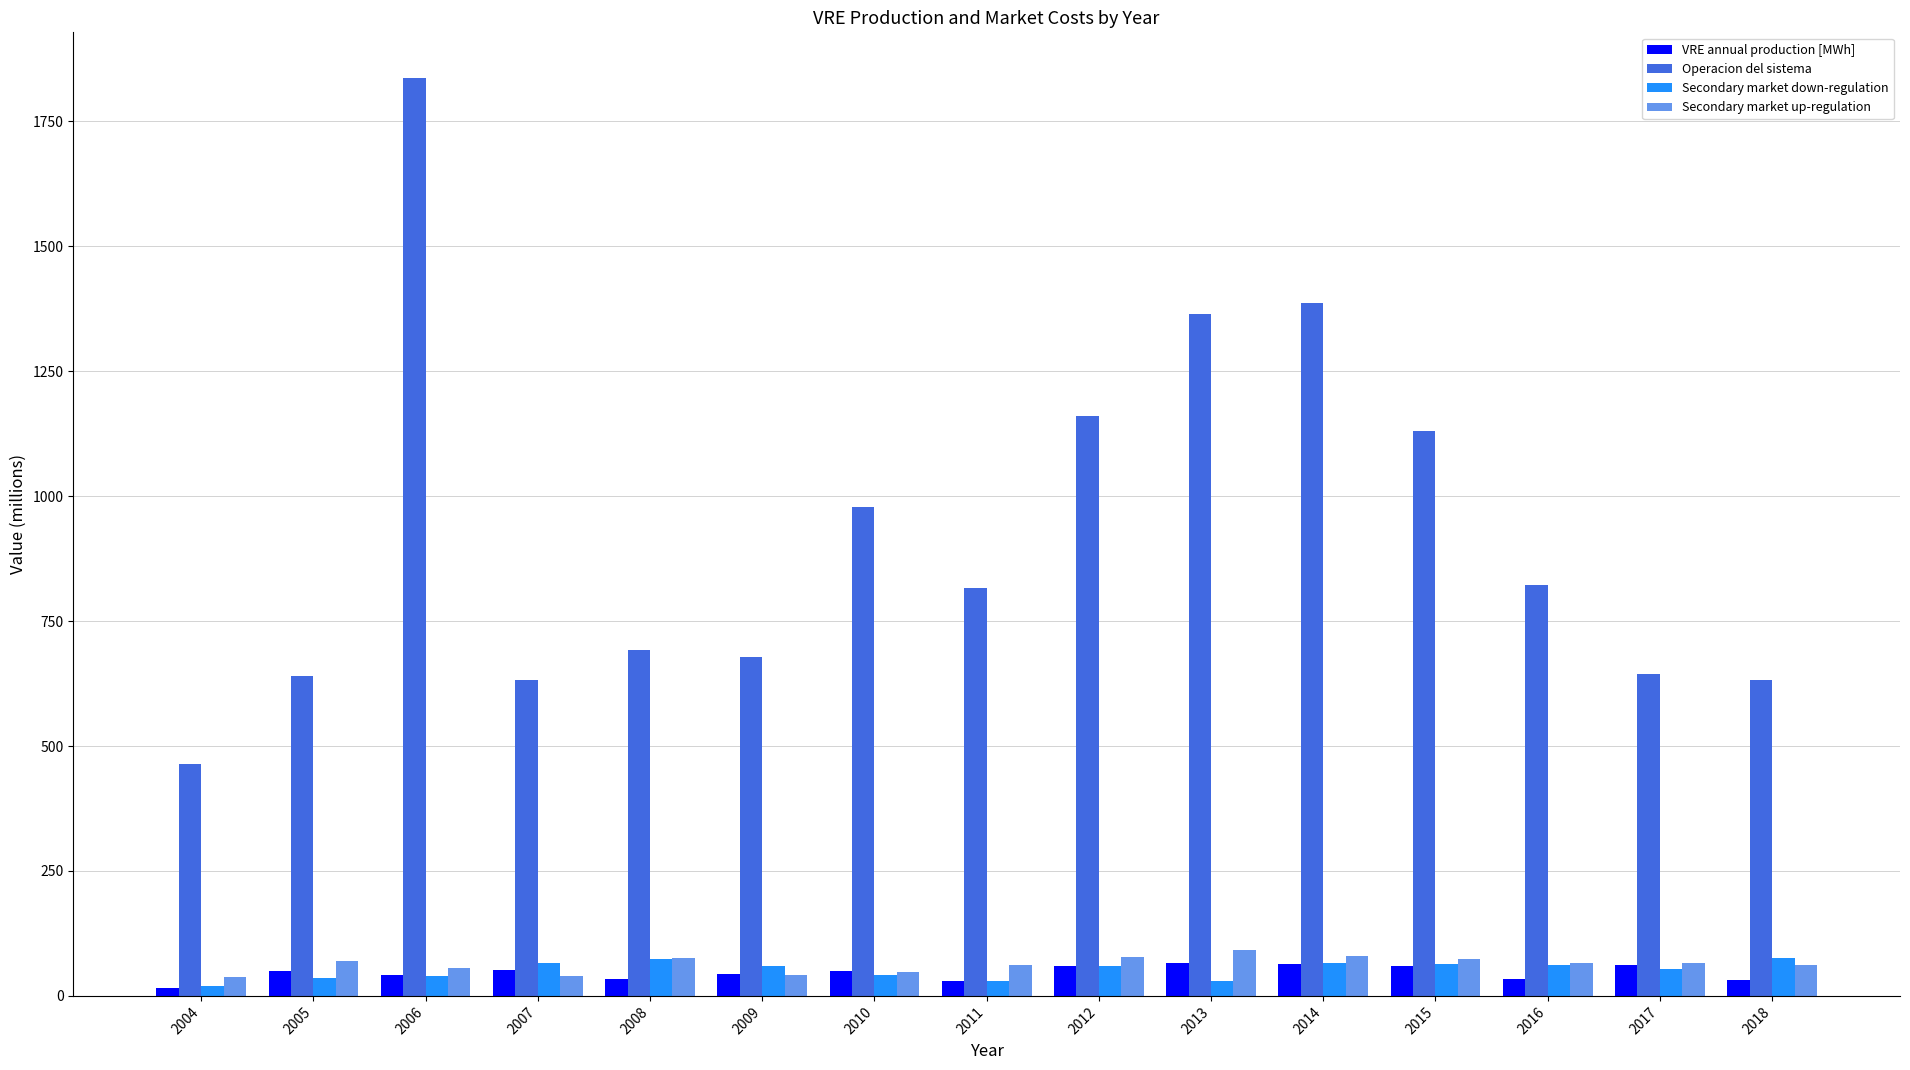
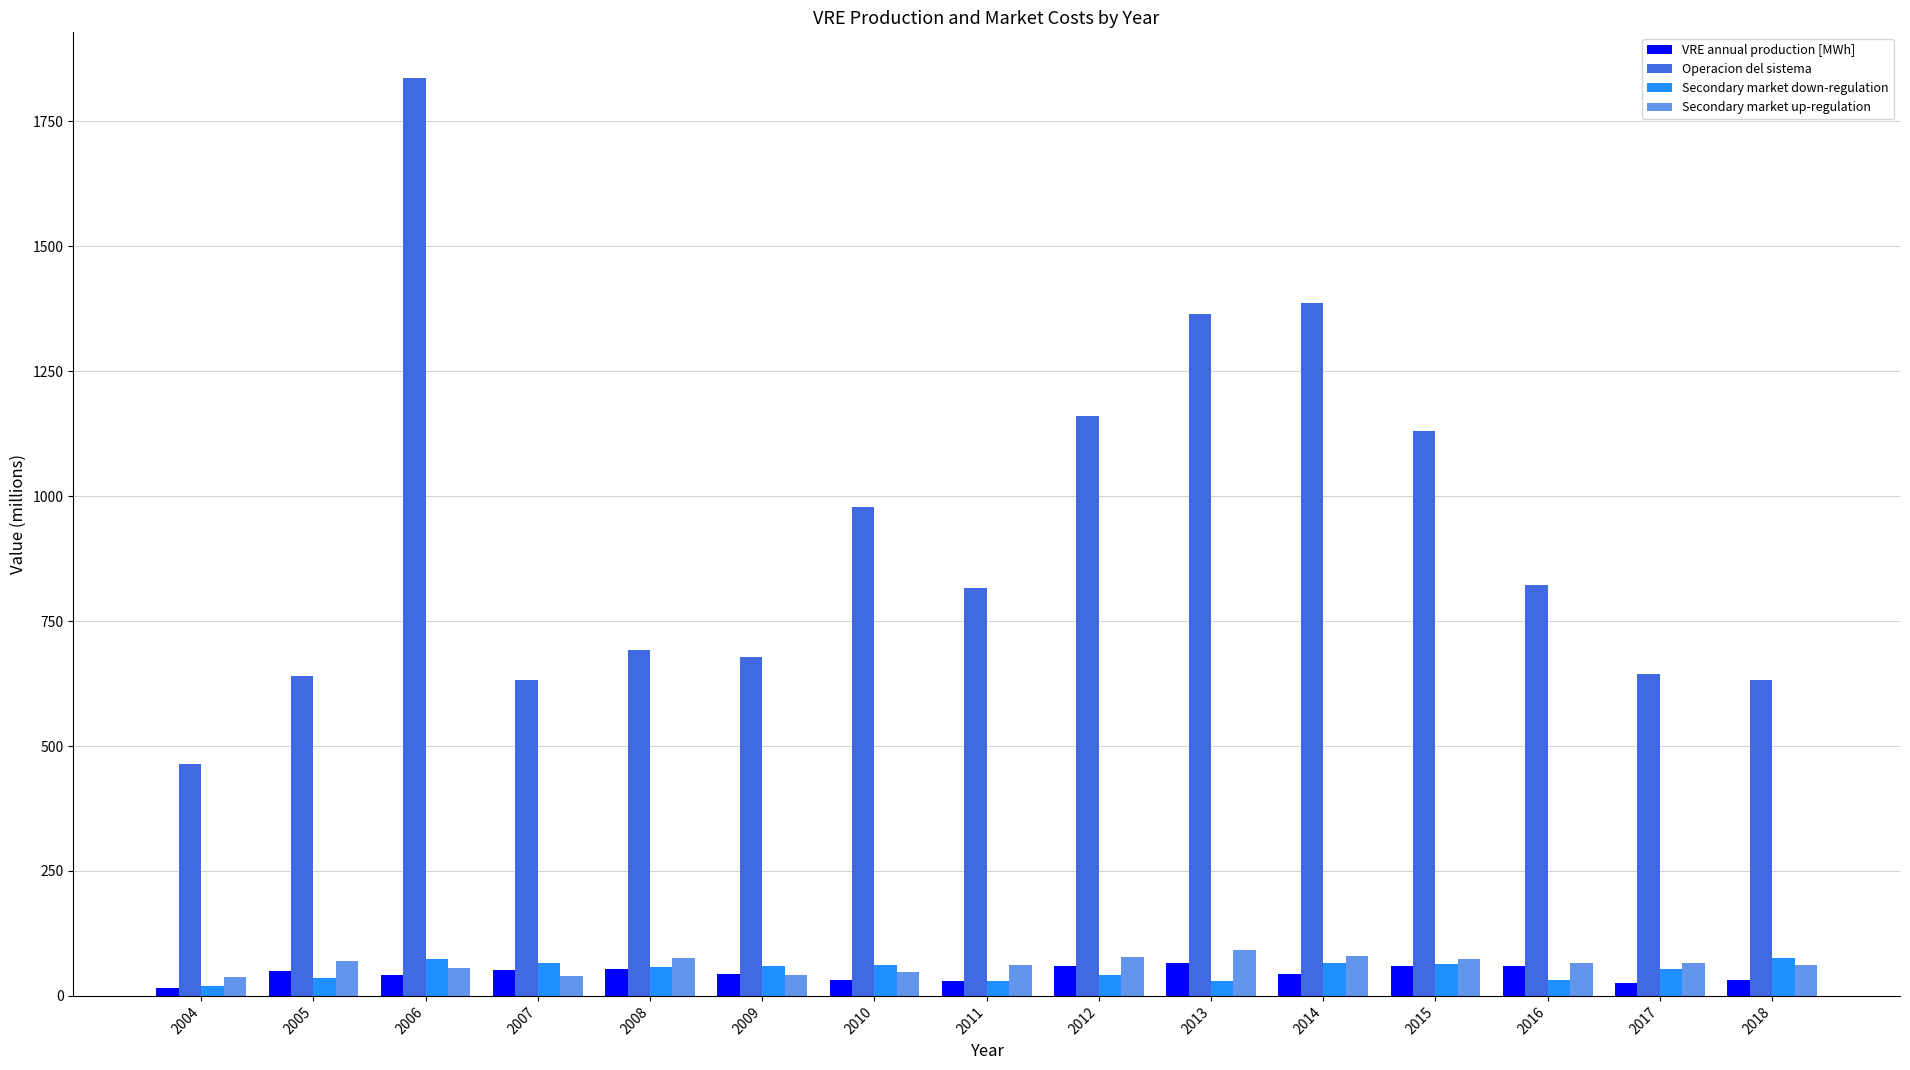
Secondary market down-regulation, 2006: 40 -> 70
VRE annual production [MWh], 2008: 30 -> 50
Secondary market down-regulation, 2008: 70 -> 60
VRE annual production [MWh], 2010: 50 -> 30
Secondary market down-regulation, 2010: 40 -> 60
Secondary market down-regulation, 2012: 60 -> 40
VRE annual production [MWh], 2014: 60 -> 40
VRE annual production [MWh], 2016: 30 -> 60
Secondary market down-regulation, 2016: 60 -> 30
VRE annual production [MWh], 2017: 60 -> 20
